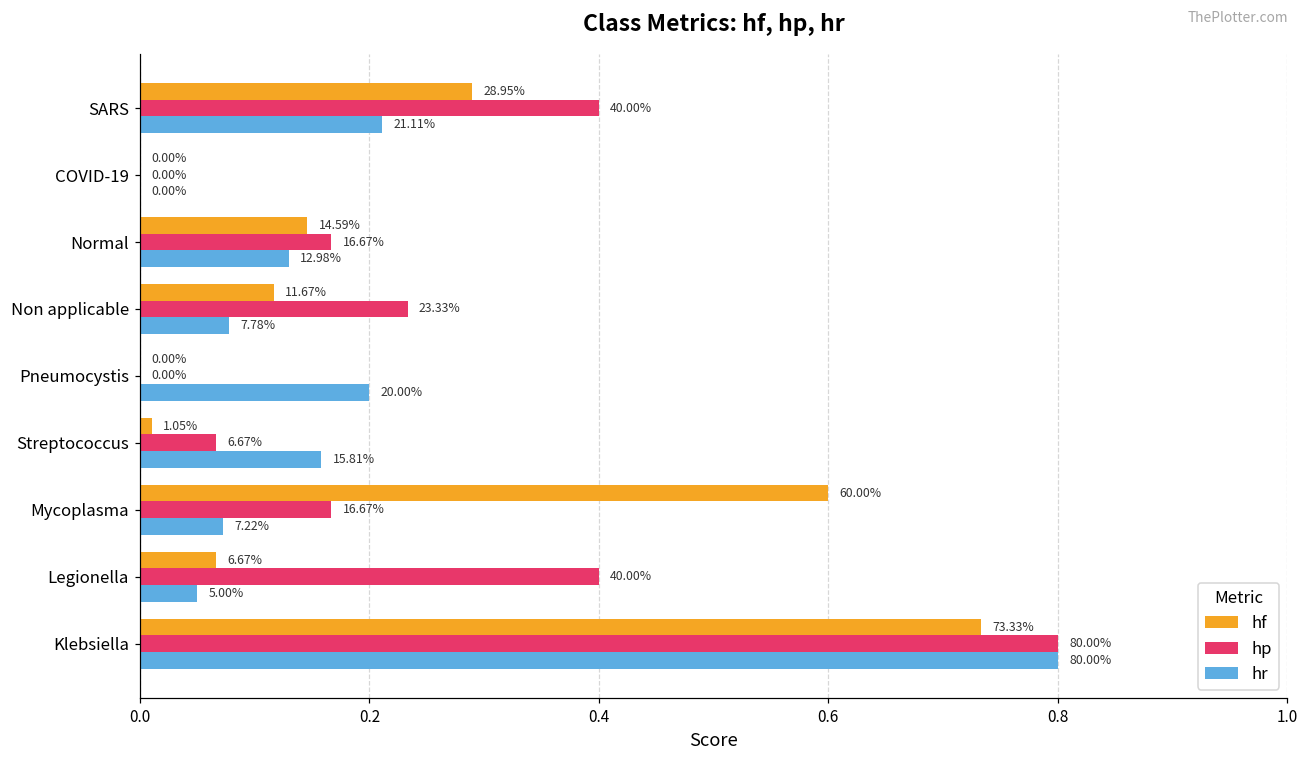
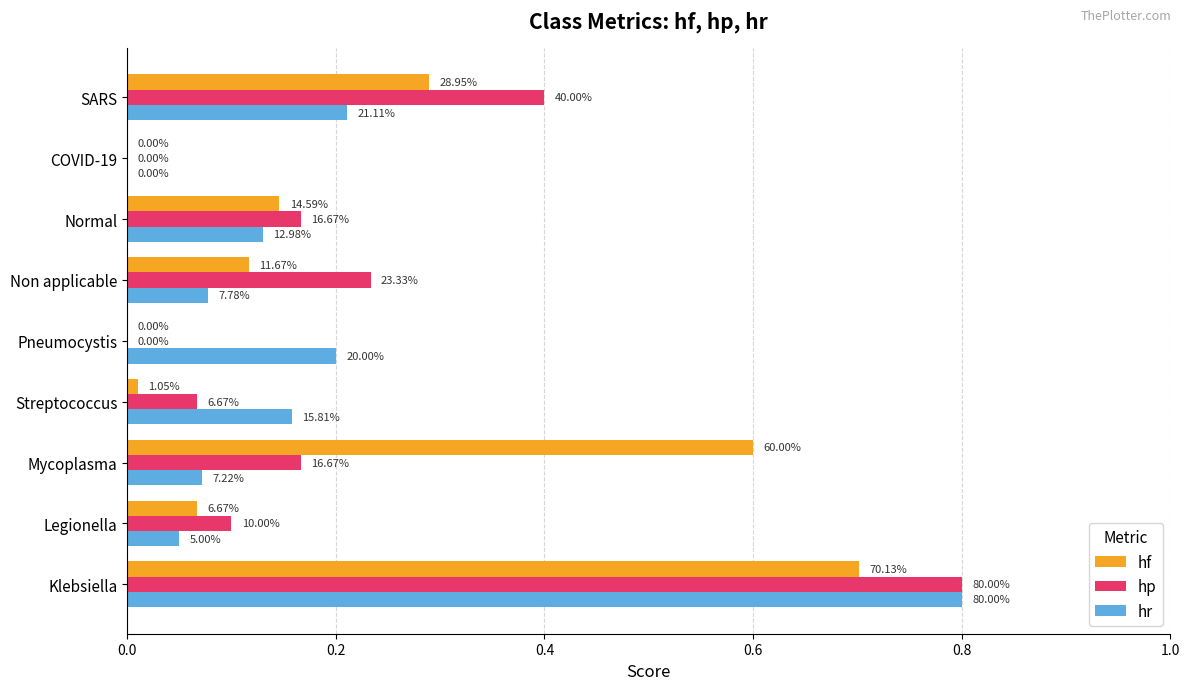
hp, Legionella: 40.00% -> 10.00%
hf, Klebsiella: 73.33% -> 70.13%
